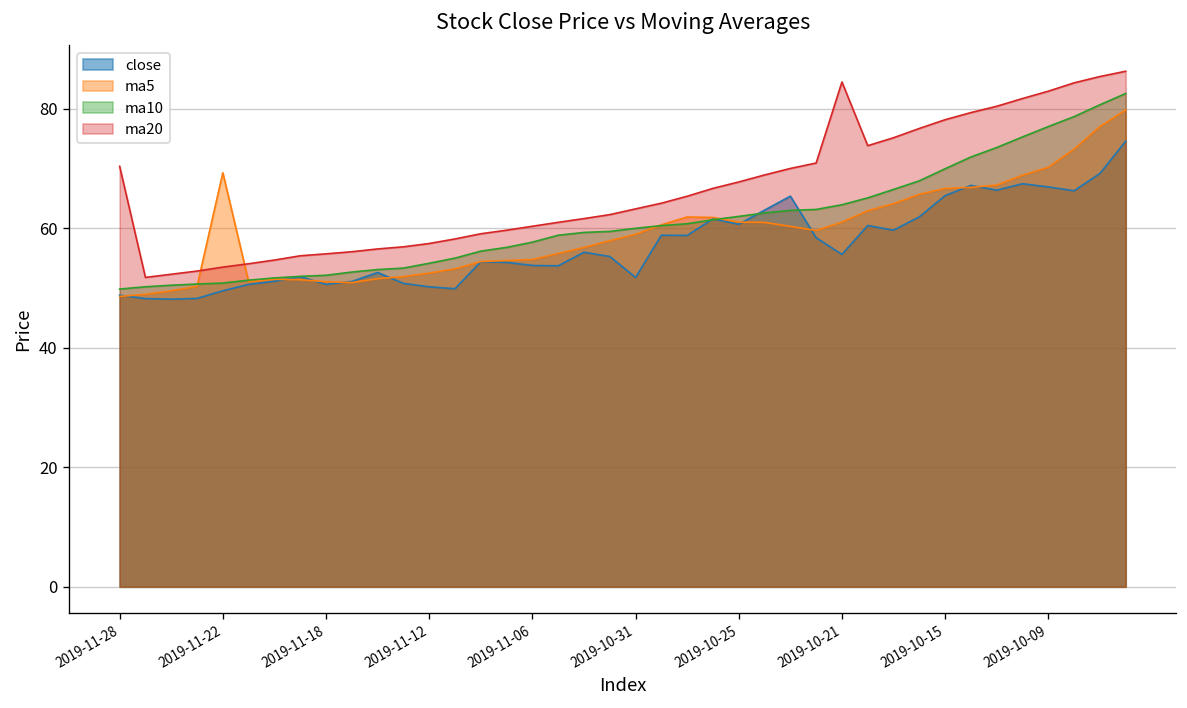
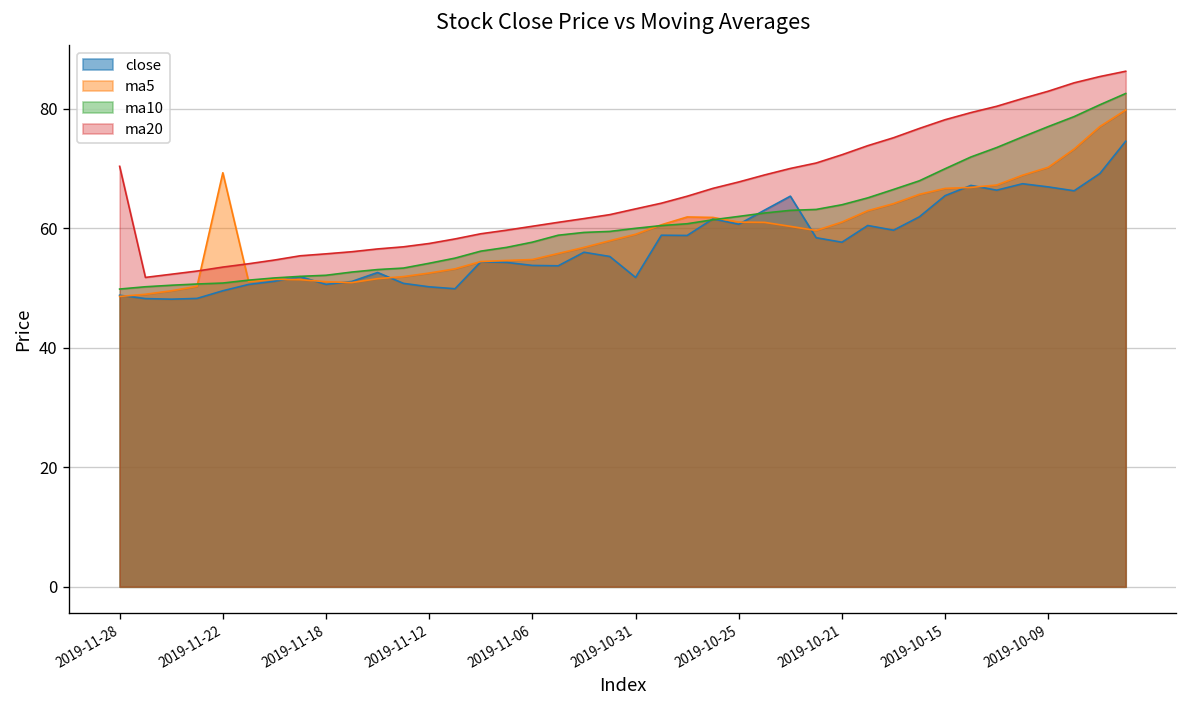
close, 2019-10-21: 56 -> 58
ma20, 2019-10-21: 85 -> 72
